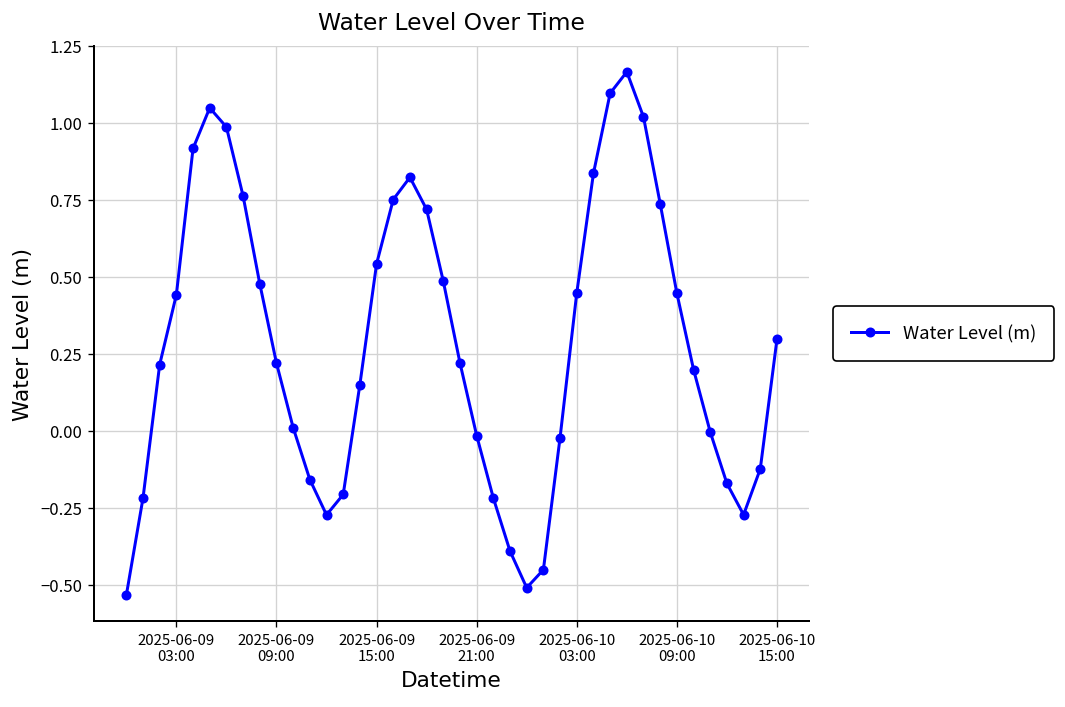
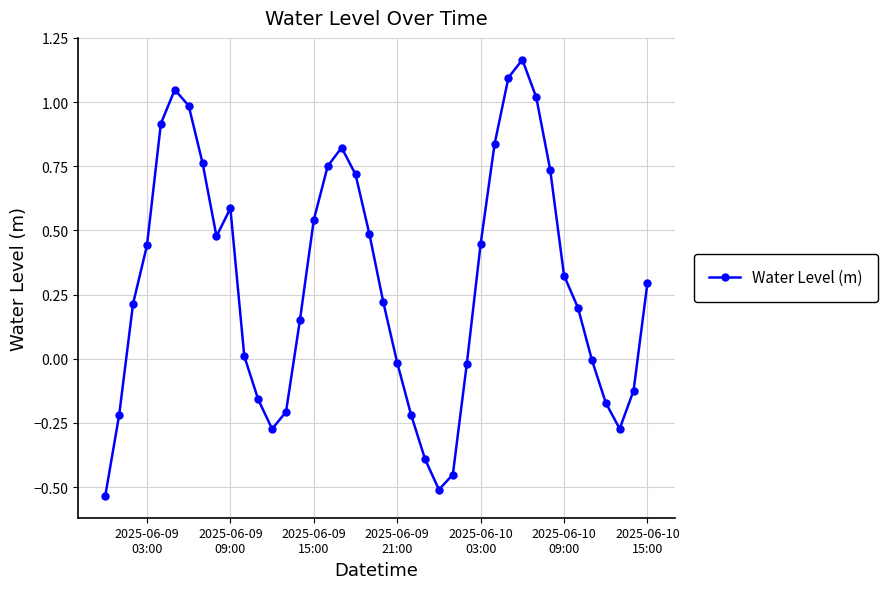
2025-06-09 09:00: 0.22 -> 0.59
2025-06-10 09:00: 0.45 -> 0.32
